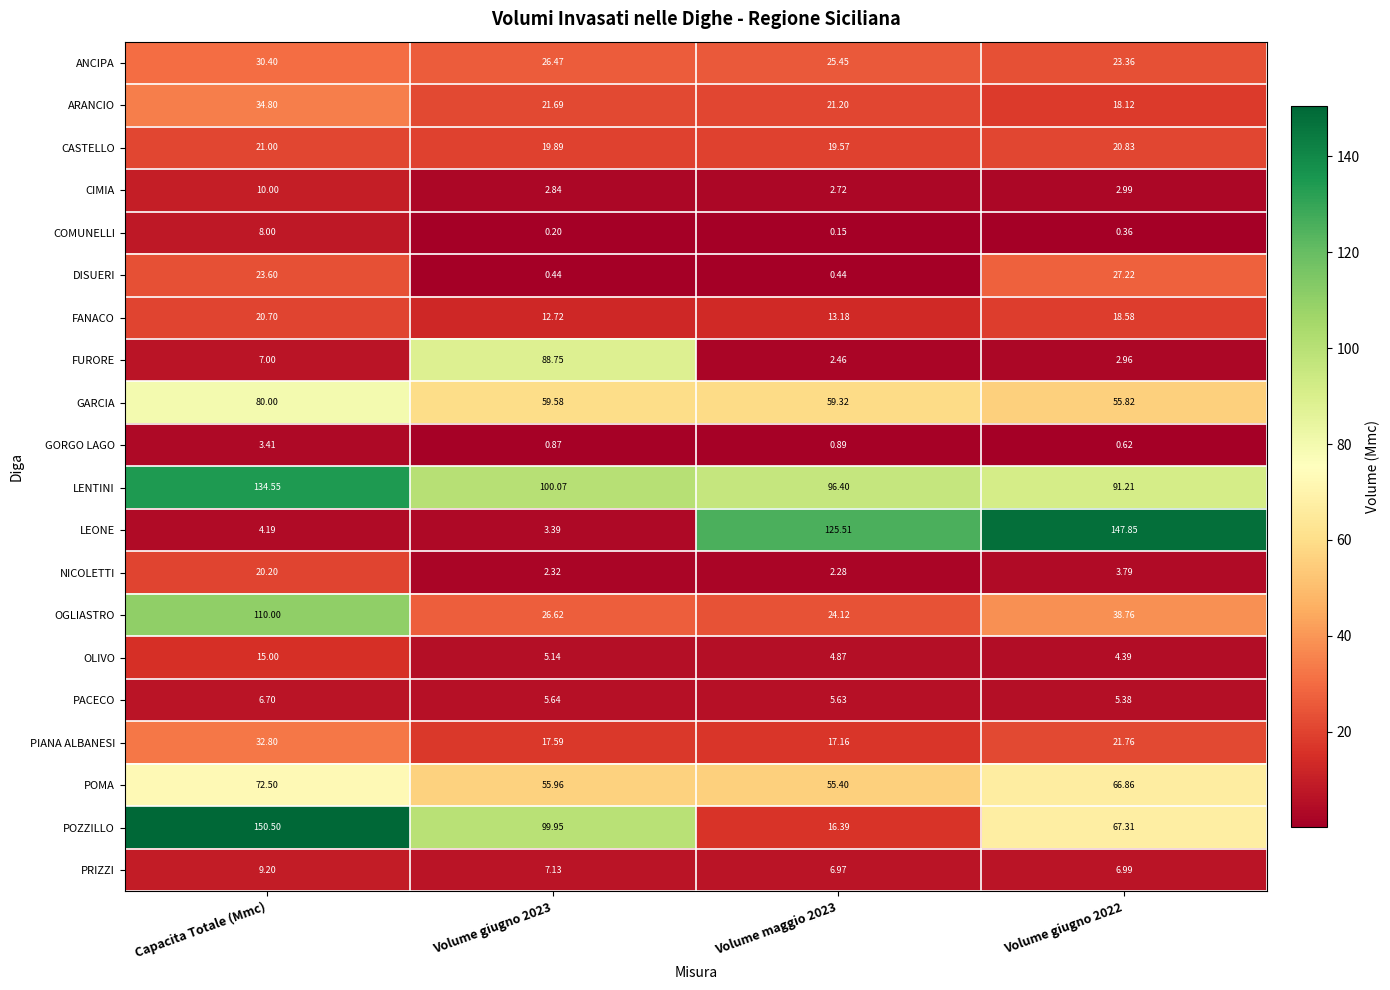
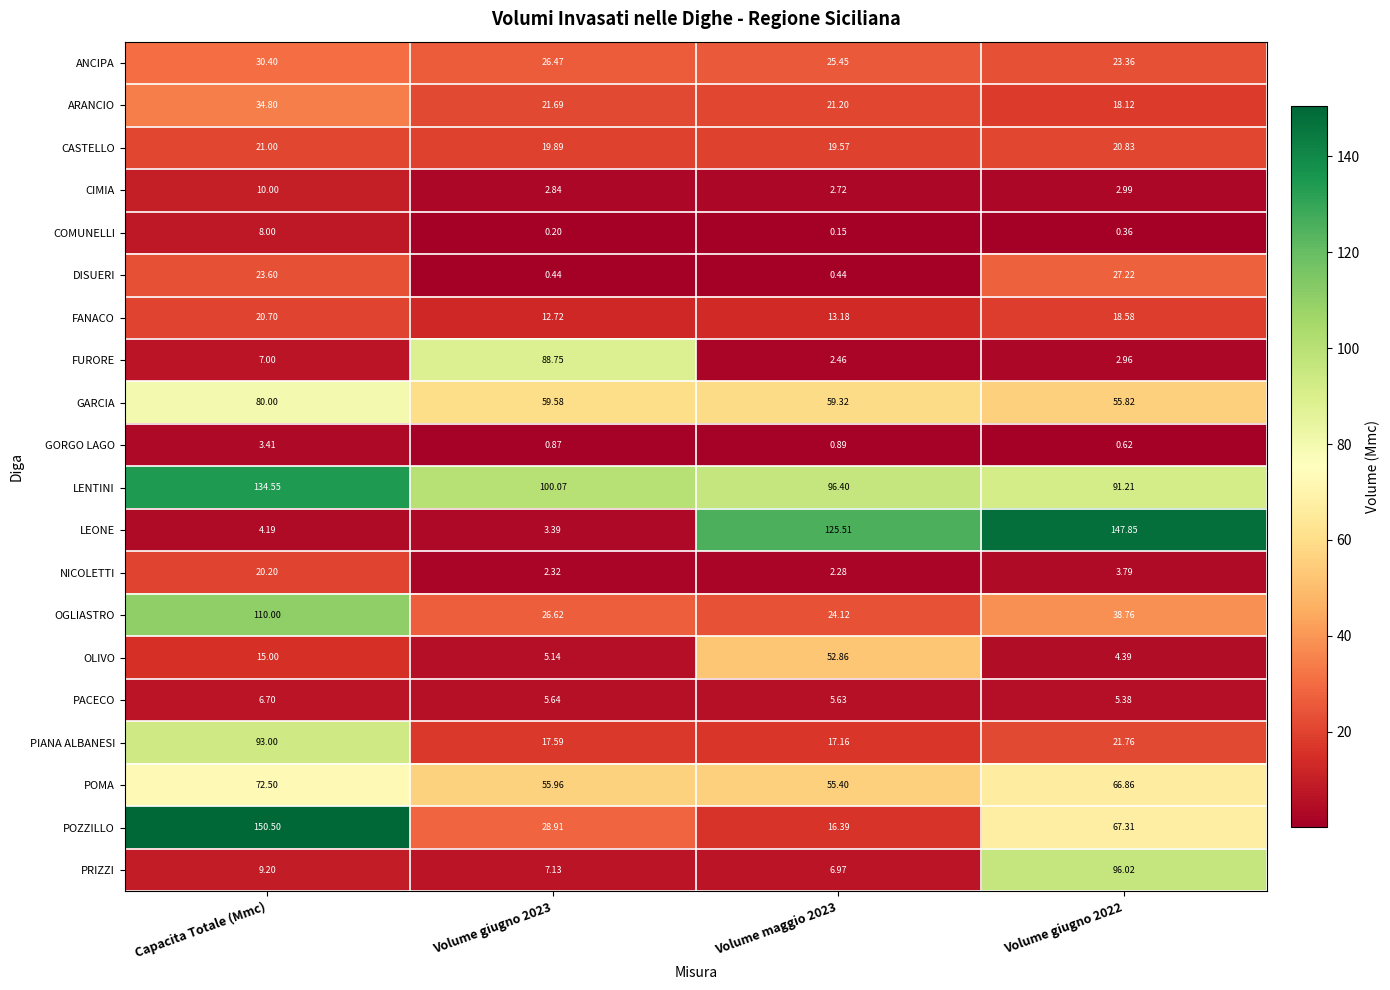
OLIVO, Volume maggio 2023: 4.87 -> 52.86
PIANA ALBANESI, Capacita Totale (Mmc): 32.80 -> 93.00
POZZILLO, Volume giugno 2023: 99.95 -> 28.91
PRIZZI, Volume giugno 2022: 6.99 -> 96.02
